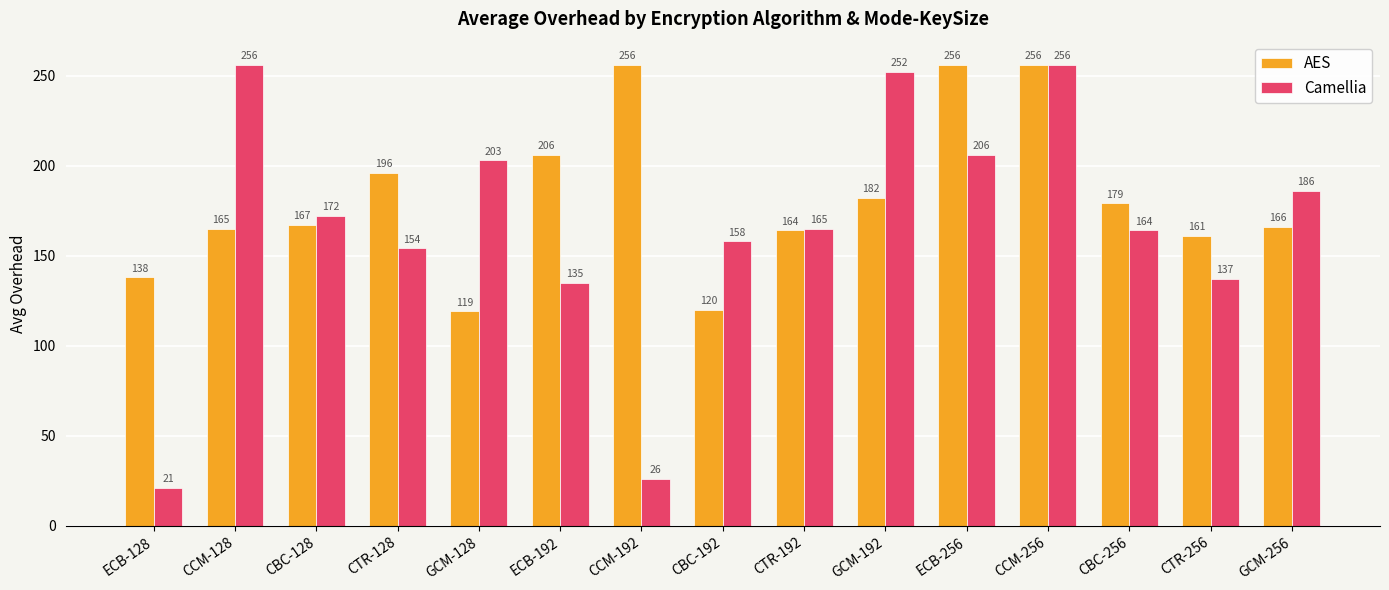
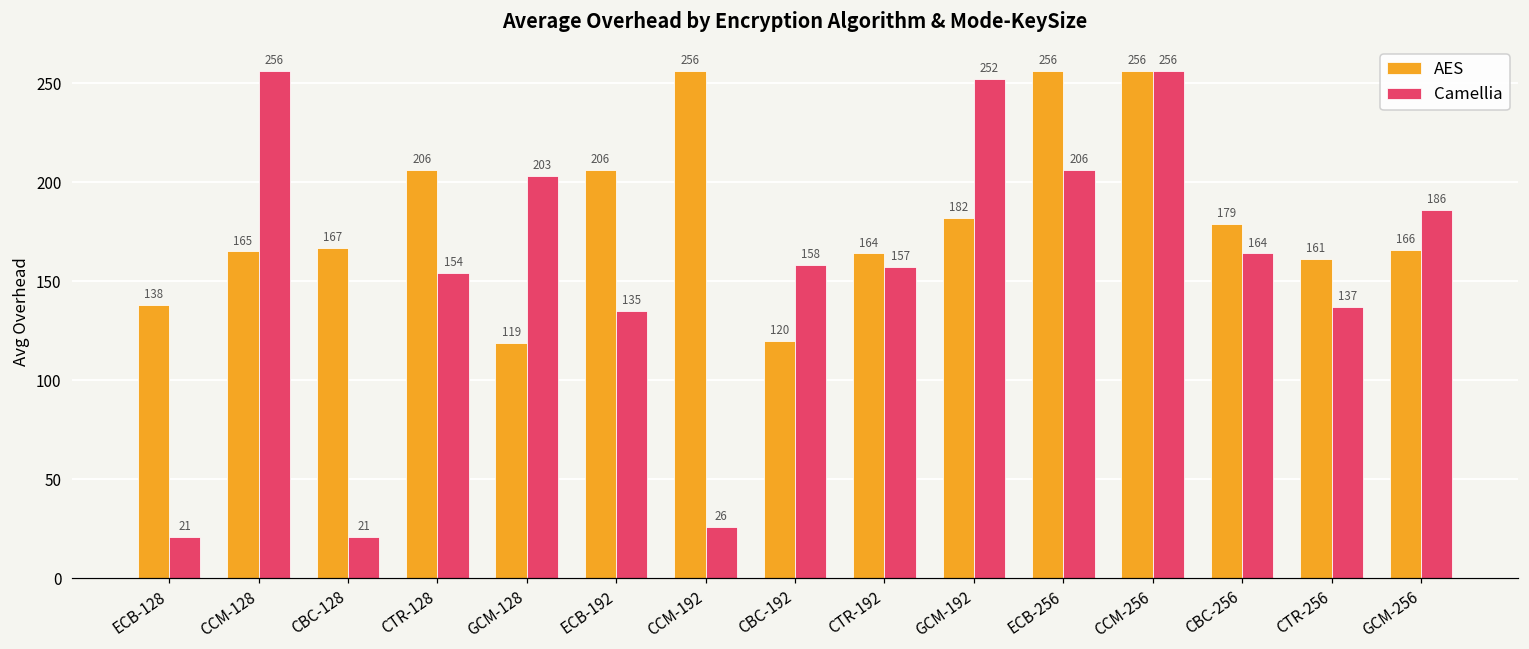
Camellia, CBC-128: 172 -> 21
AES, CTR-128: 196 -> 206
Camellia, CTR-192: 165 -> 157
